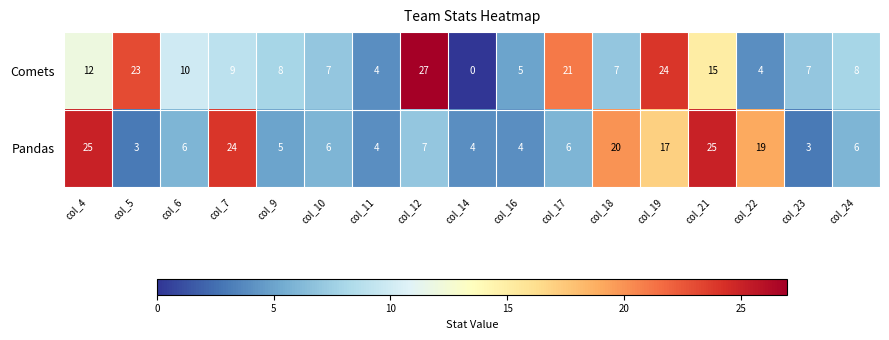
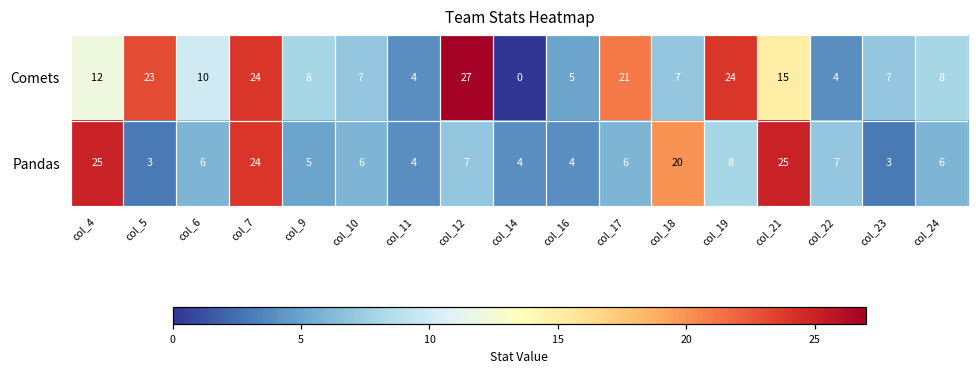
Comets, col_7: 9 -> 24
Pandas, col_19: 17 -> 8
Pandas, col_22: 19 -> 7
